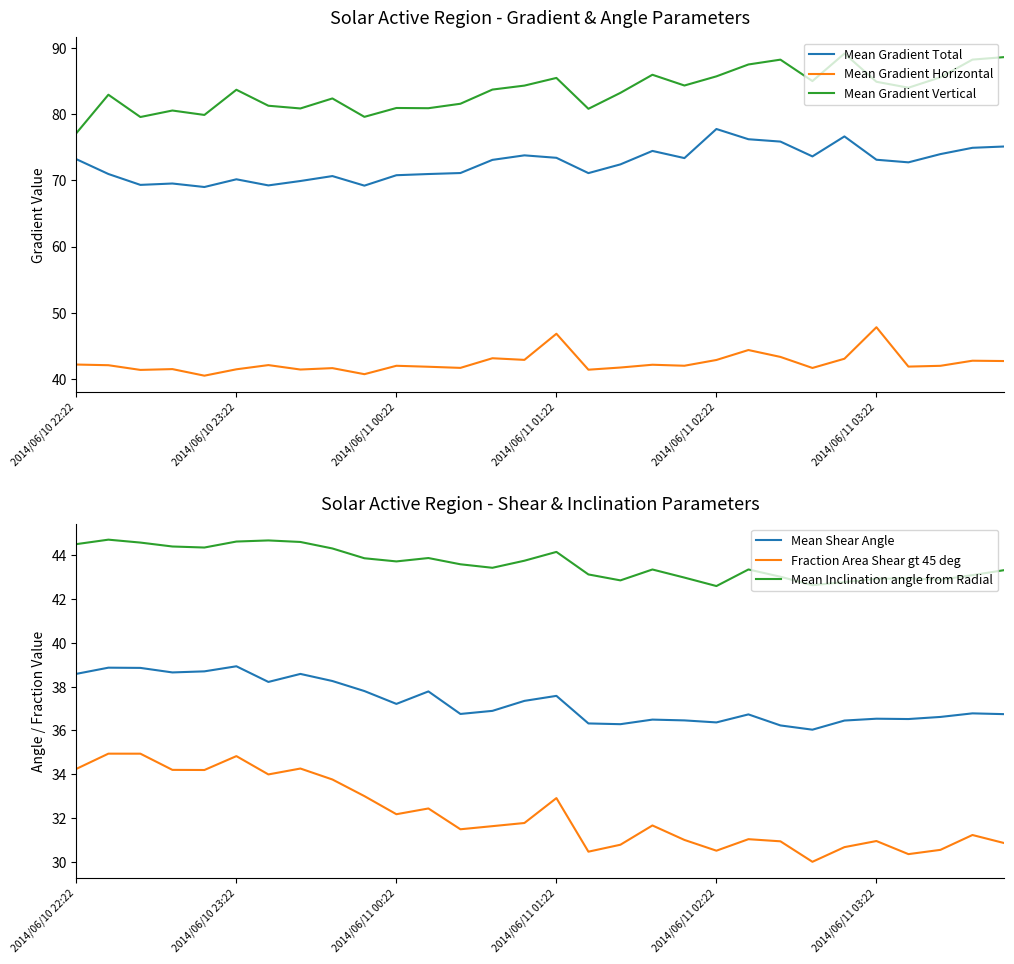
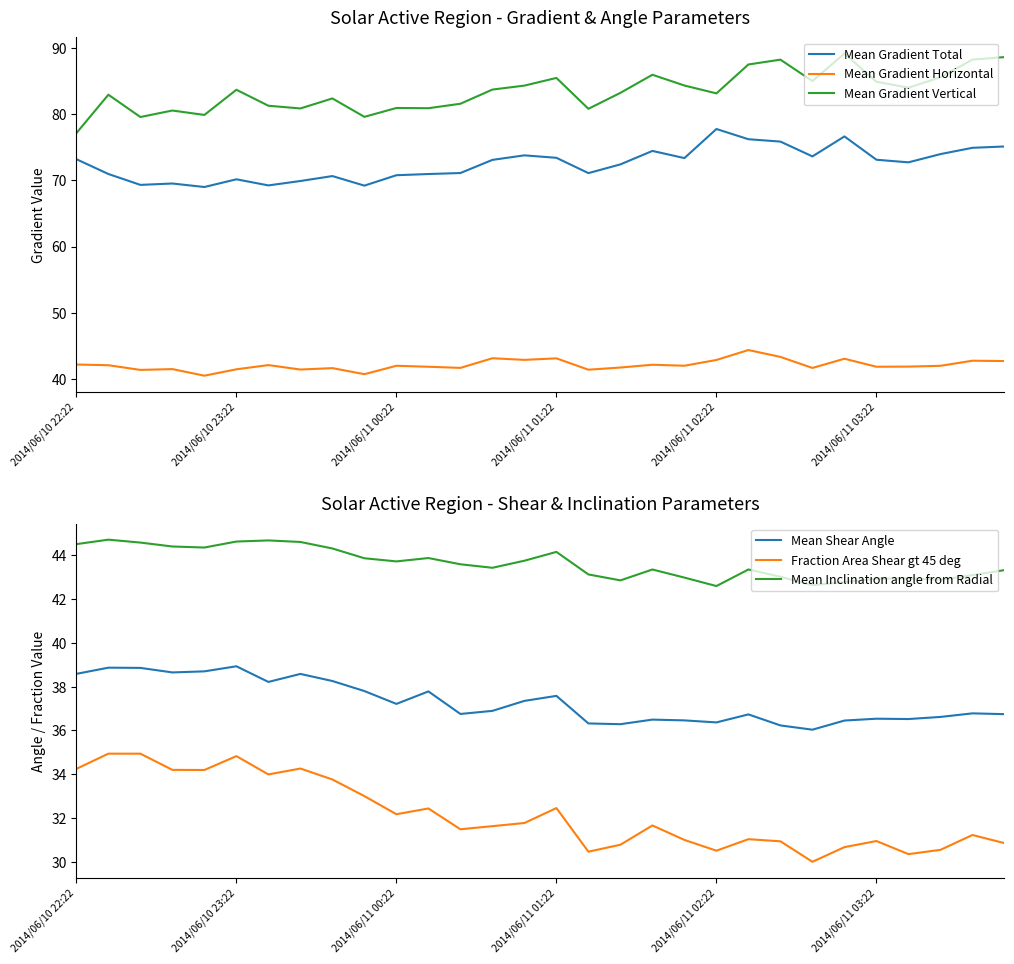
Solar Active Region - Gradient & Angle Parameters, Mean Gradient Horizontal, 2014/06/11 01:22: 47 -> 43
Solar Active Region - Gradient & Angle Parameters, Mean Gradient Vertical, 2014/06/11 02:22: 86 -> 83
Solar Active Region - Gradient & Angle Parameters, Mean Gradient Horizontal, 2014/06/11 03:22: 48 -> 42
Solar Active Region - Shear & Inclination Parameters, Fraction Area Shear gt 45 deg, 2014/06/11 01:22: 32.9 -> 32.5
